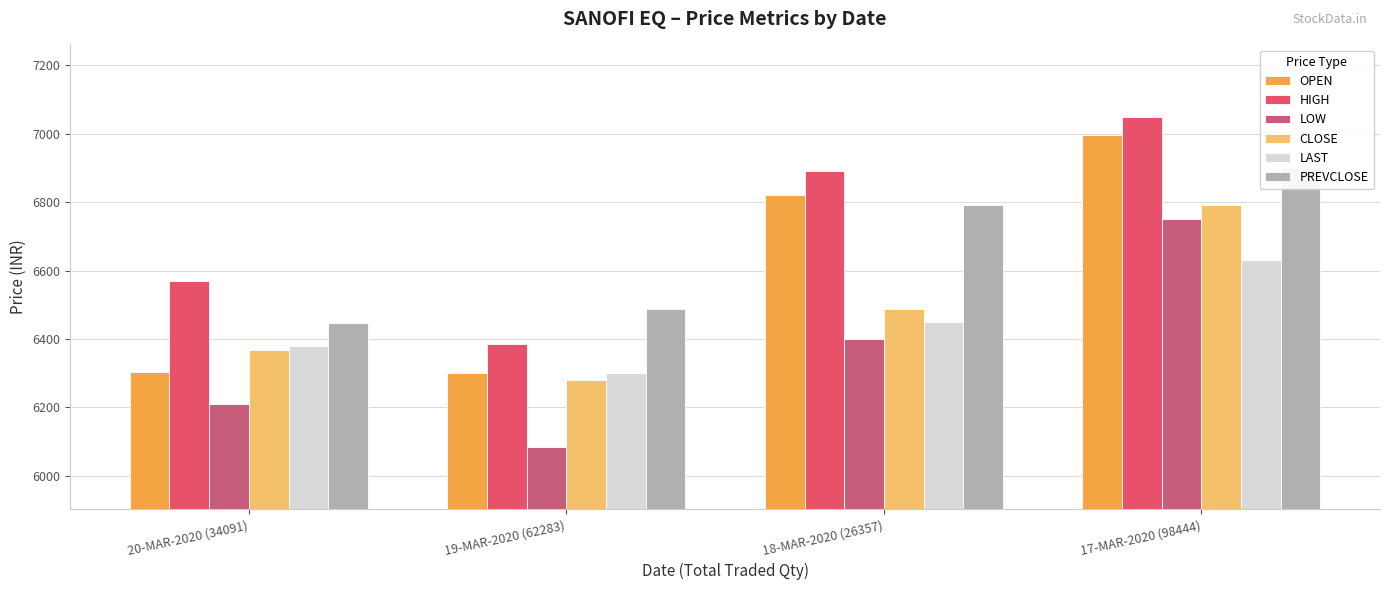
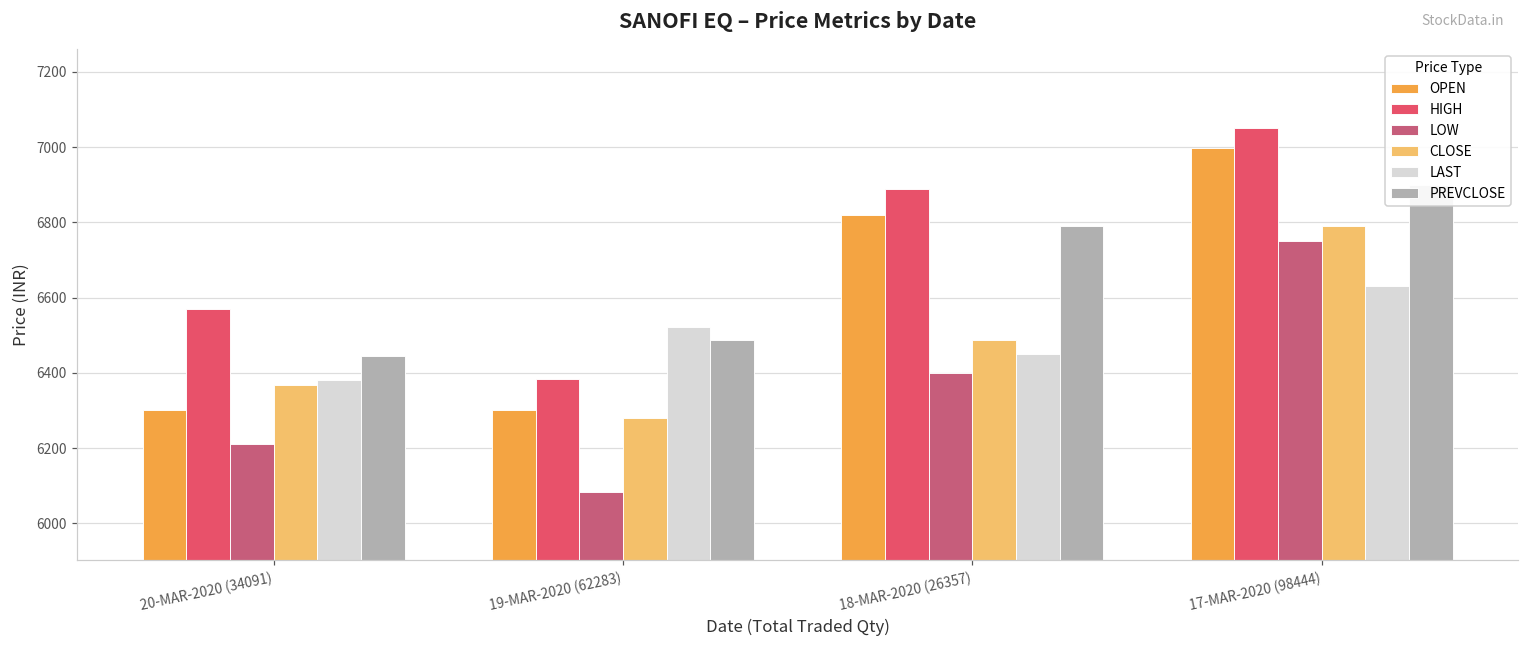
LAST, 19-MAR-2020 (62283): 6300 -> 6520
